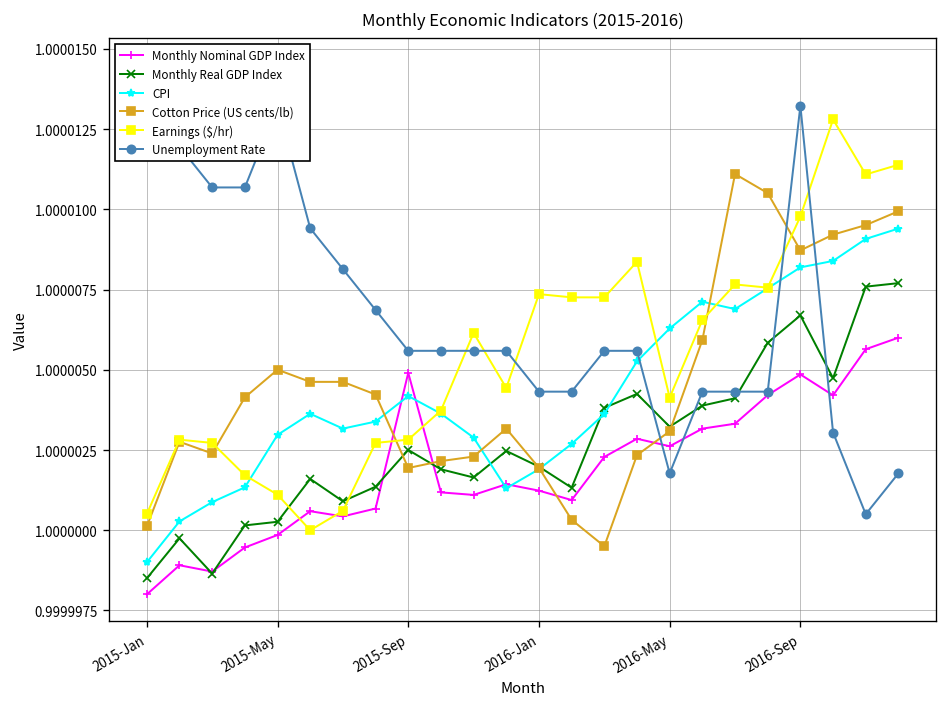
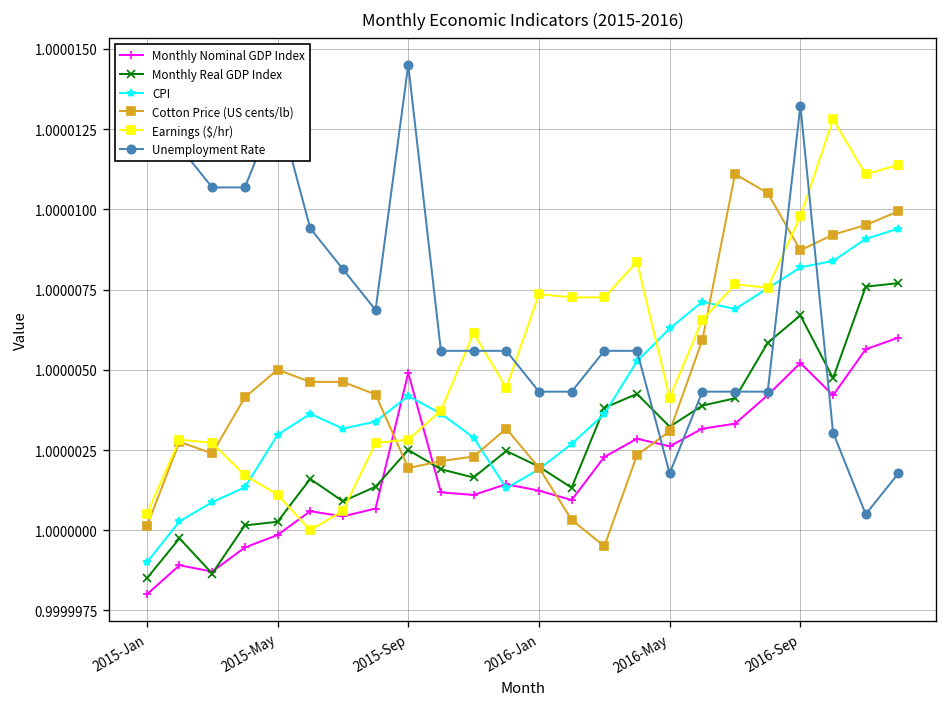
Unemployment Rate, 2015-Sep: 1.0000056 -> 1.0000145
Monthly Nominal GDP Index, 2016-Sep: 1.0000049 -> 1.0000052
